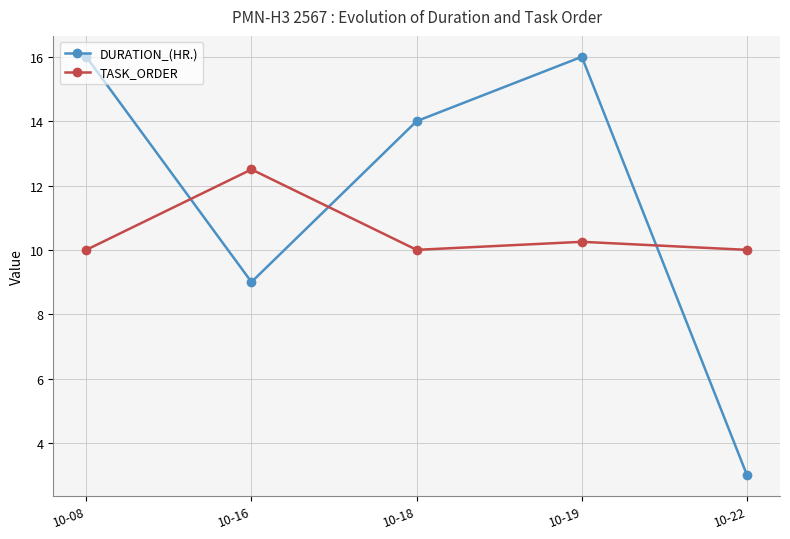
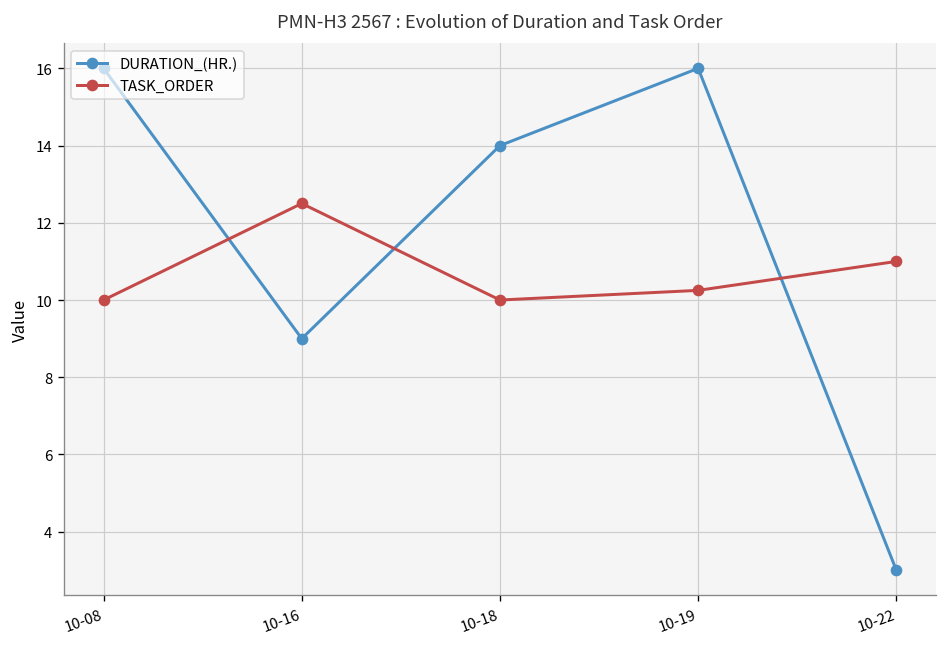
TASK_ORDER, 10-22: 10 -> 11
